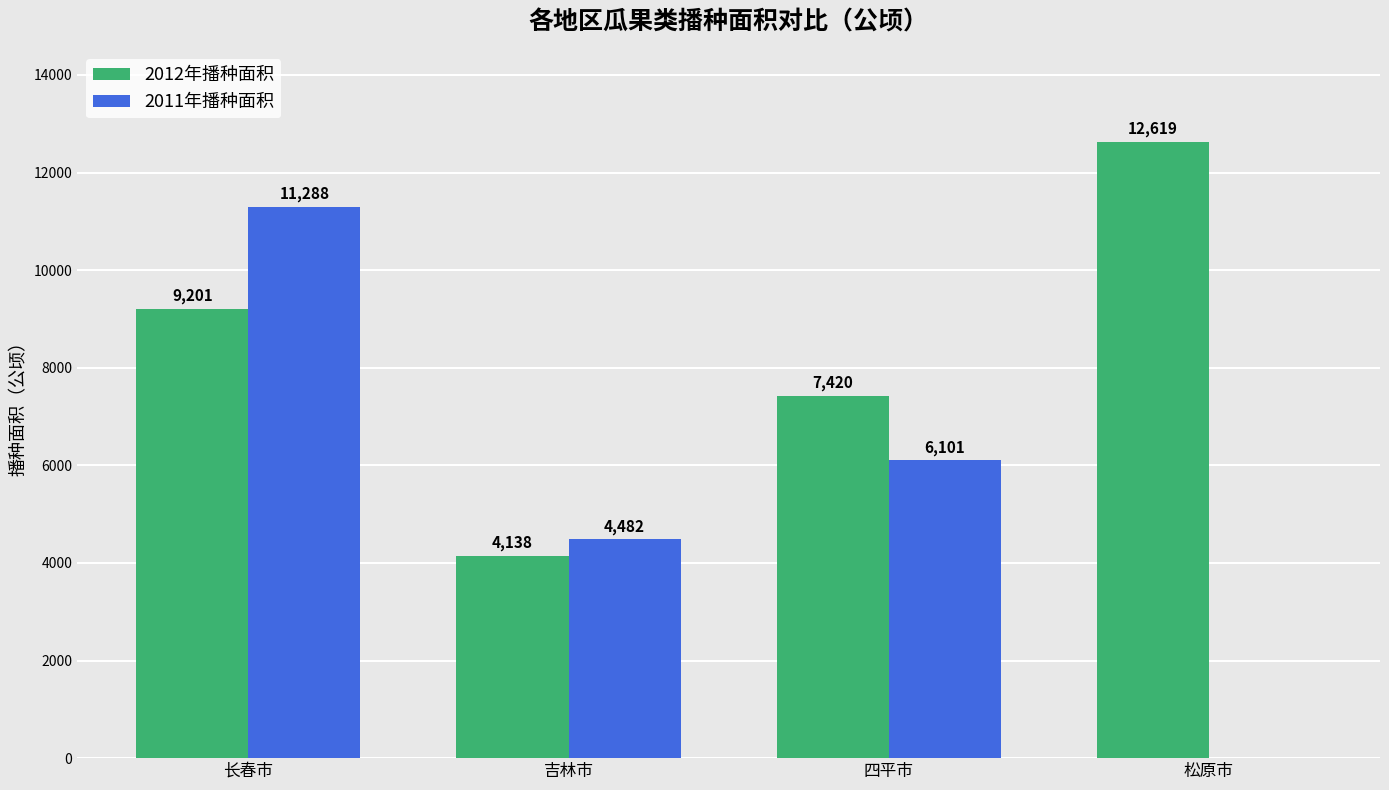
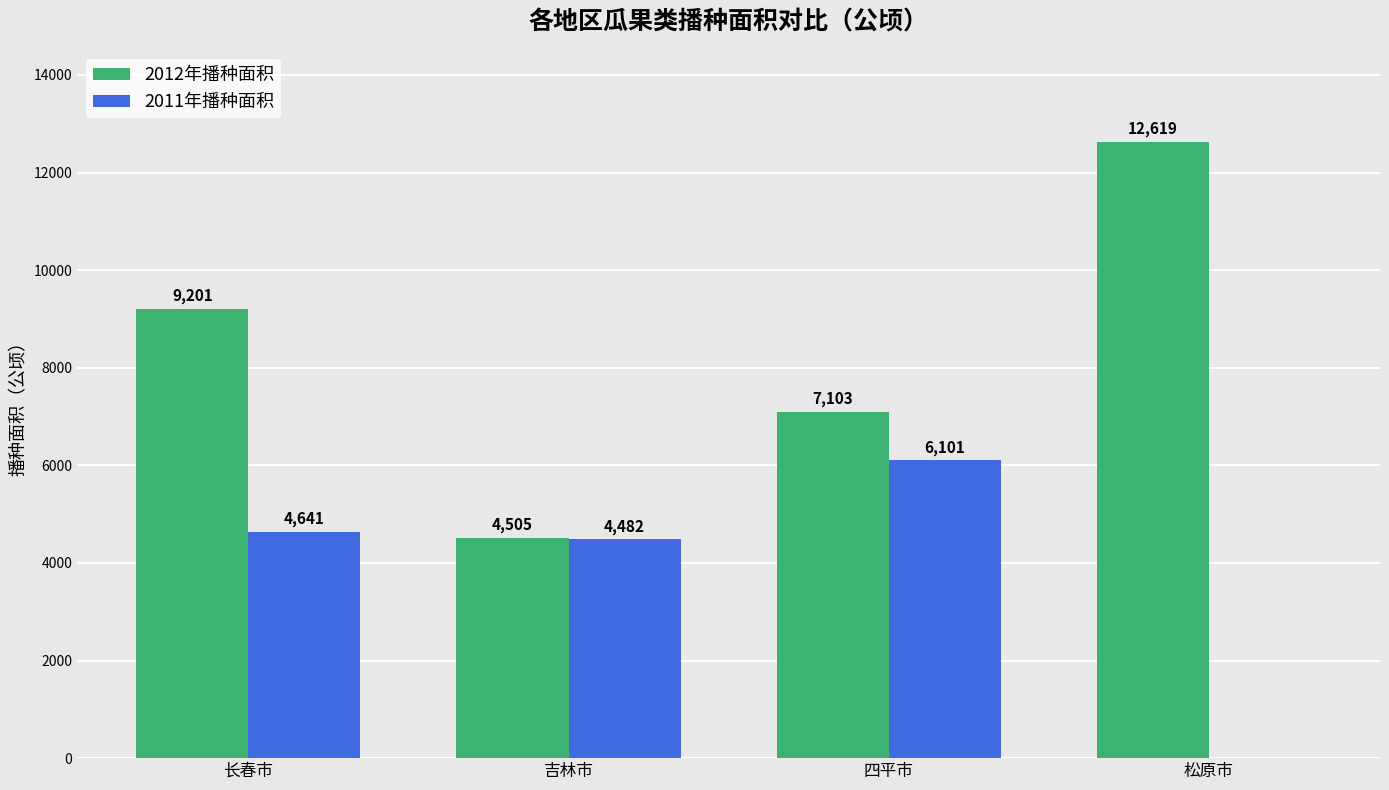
2011年播种面积, 长春市: 11,288 -> 4,641
2012年播种面积, 吉林市: 4,138 -> 4,505
2012年播种面积, 四平市: 7,420 -> 7,103
